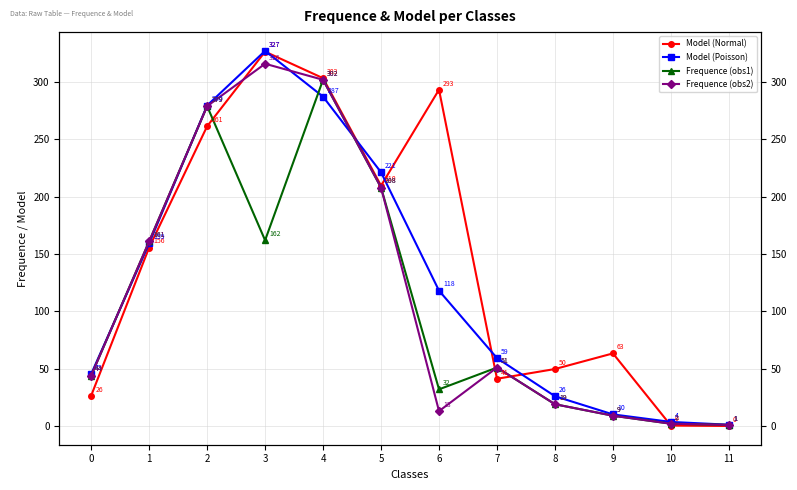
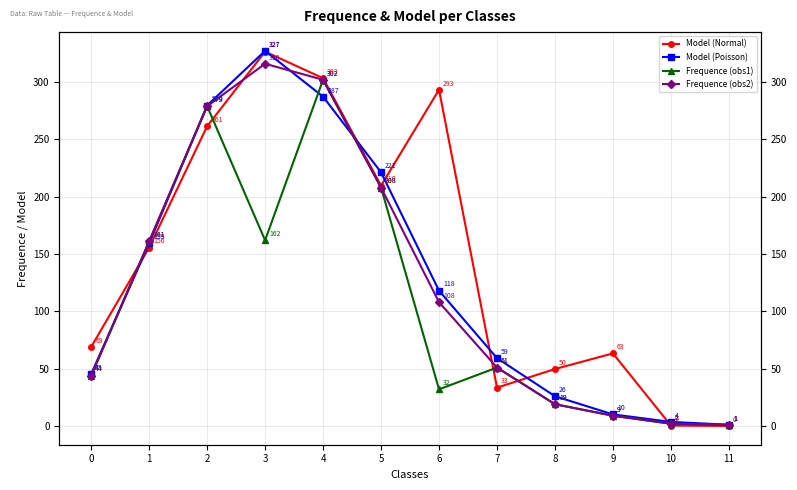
Model (Normal), 0: 26 -> 69
Frequence (obs2), 6: 13 -> 108
Model (Normal), 7: 41 -> 33
